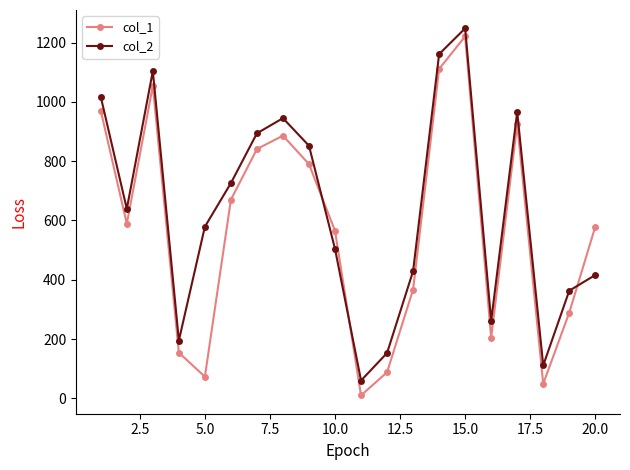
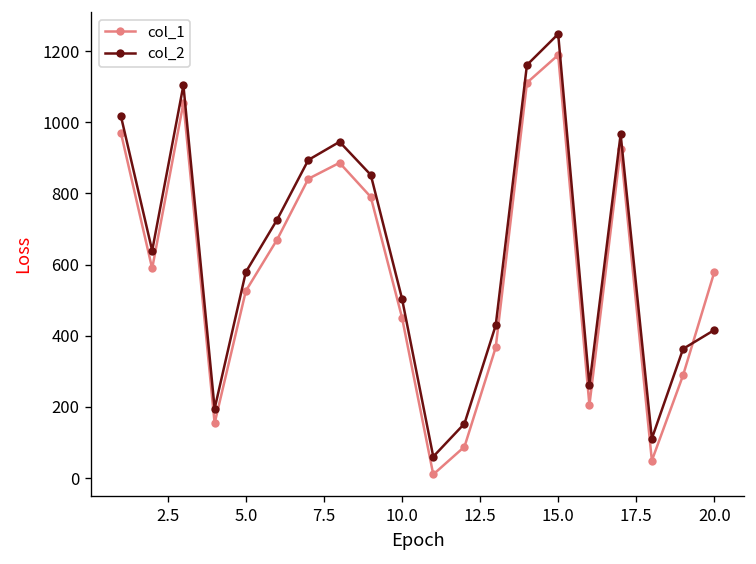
col_1, 5.0: 70 -> 530
col_1, 10.0: 570 -> 450
col_1, 15.0: 1220 -> 1190
